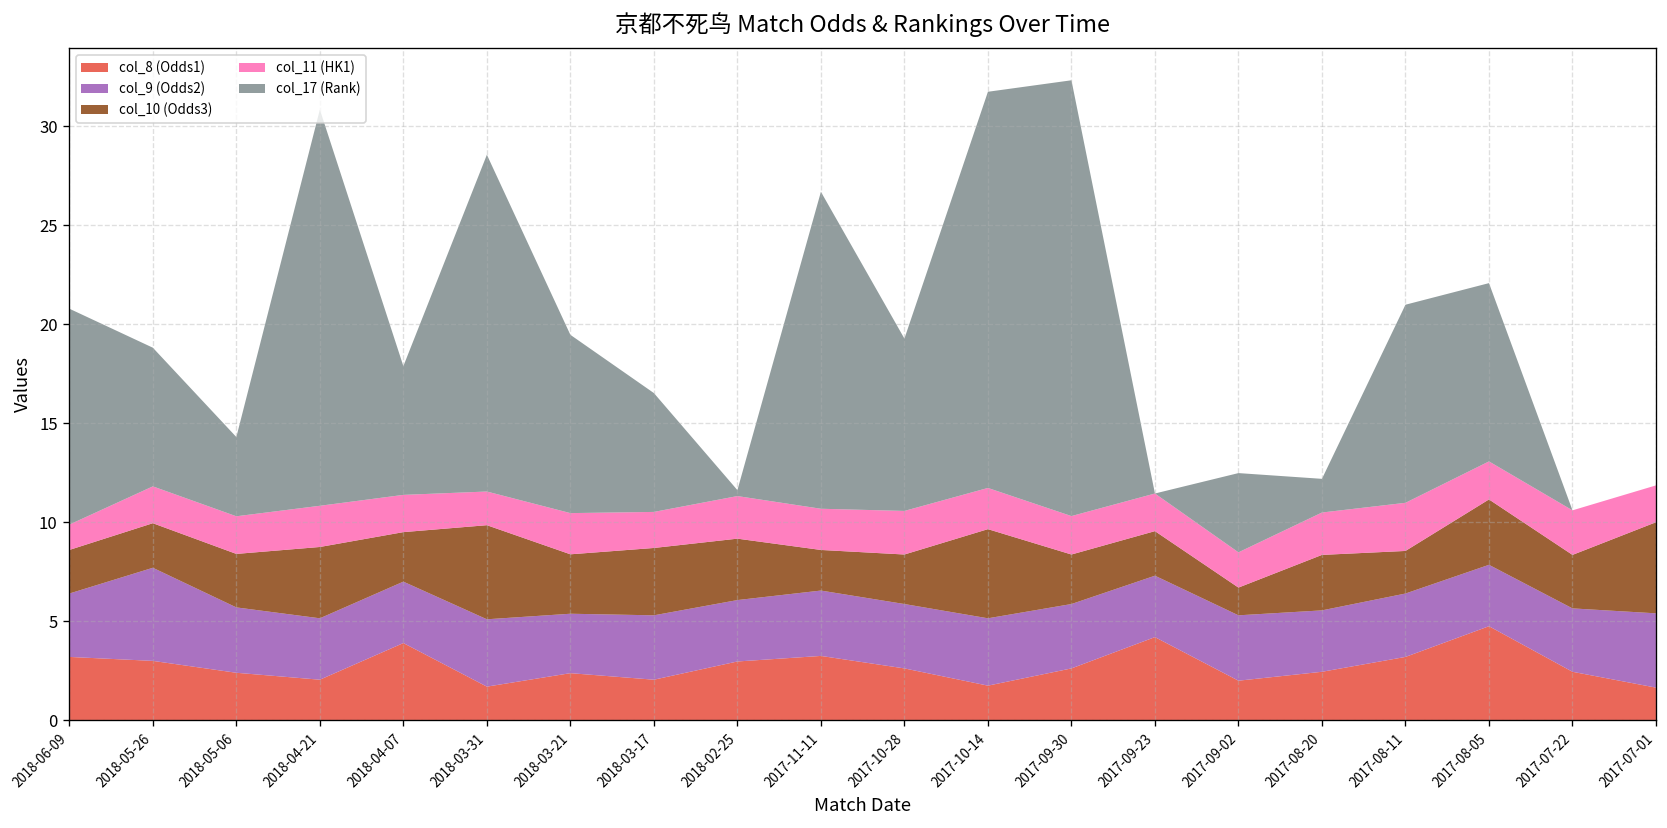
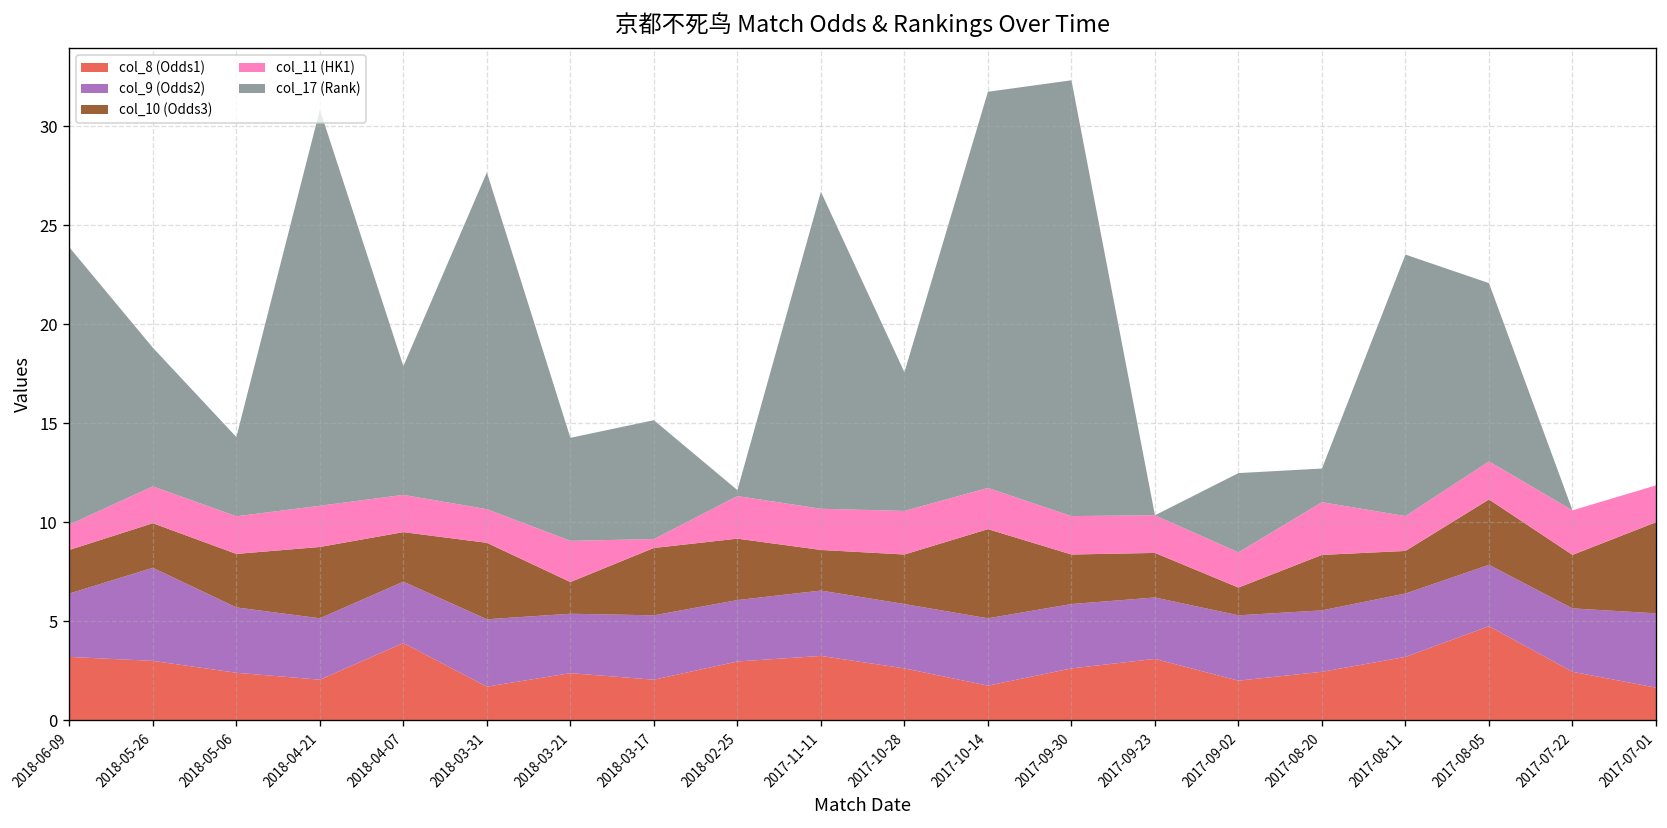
col_17 (Rank), 2018-06-09: 10.9 -> 14.0
col_10 (Odds3), 2018-03-31: 4.8 -> 3.9
col_10 (Odds3), 2018-03-21: 3.0 -> 1.6
col_17 (Rank), 2018-03-21: 9.0 -> 5.2
col_11 (HK1), 2018-03-17: 1.8 -> 0.4
col_17 (Rank), 2017-10-28: 8.7 -> 7.0
col_8 (Odds1), 2017-09-23: 4.2 -> 3.1
col_11 (HK1), 2017-08-20: 2.1 -> 2.7
col_11 (HK1), 2017-08-11: 2.4 -> 1.8
col_17 (Rank), 2017-08-11: 10.0 -> 13.2
